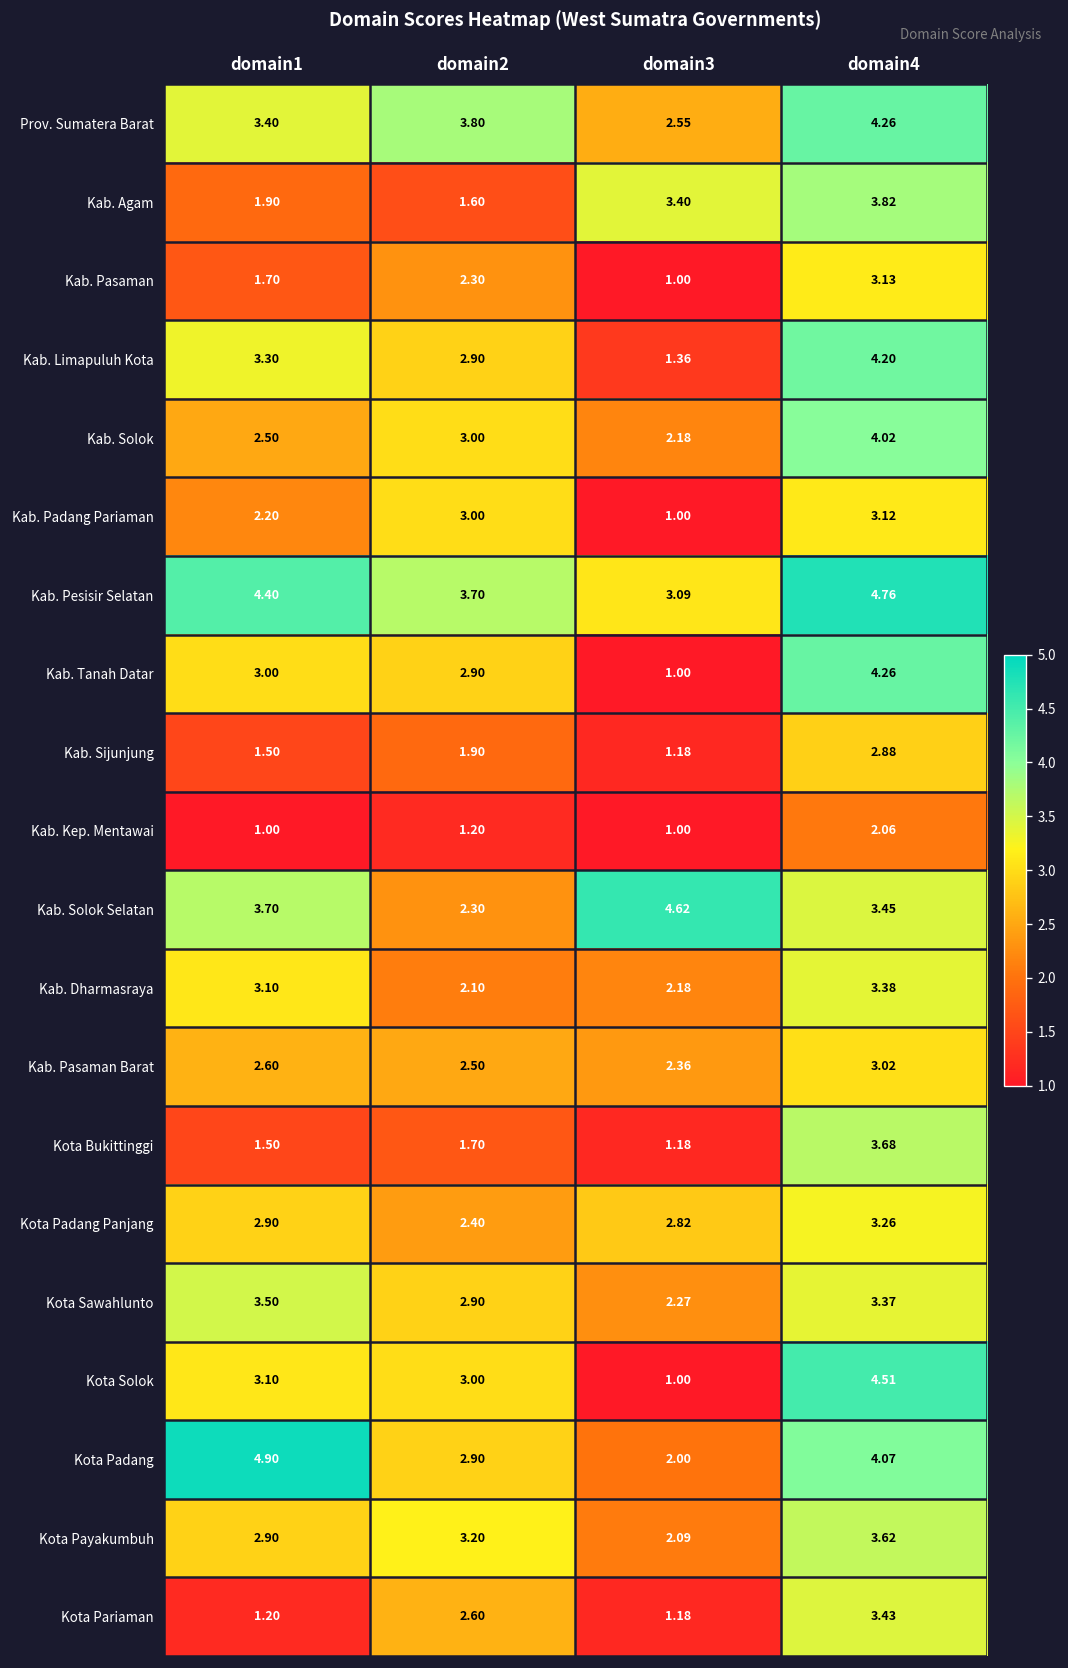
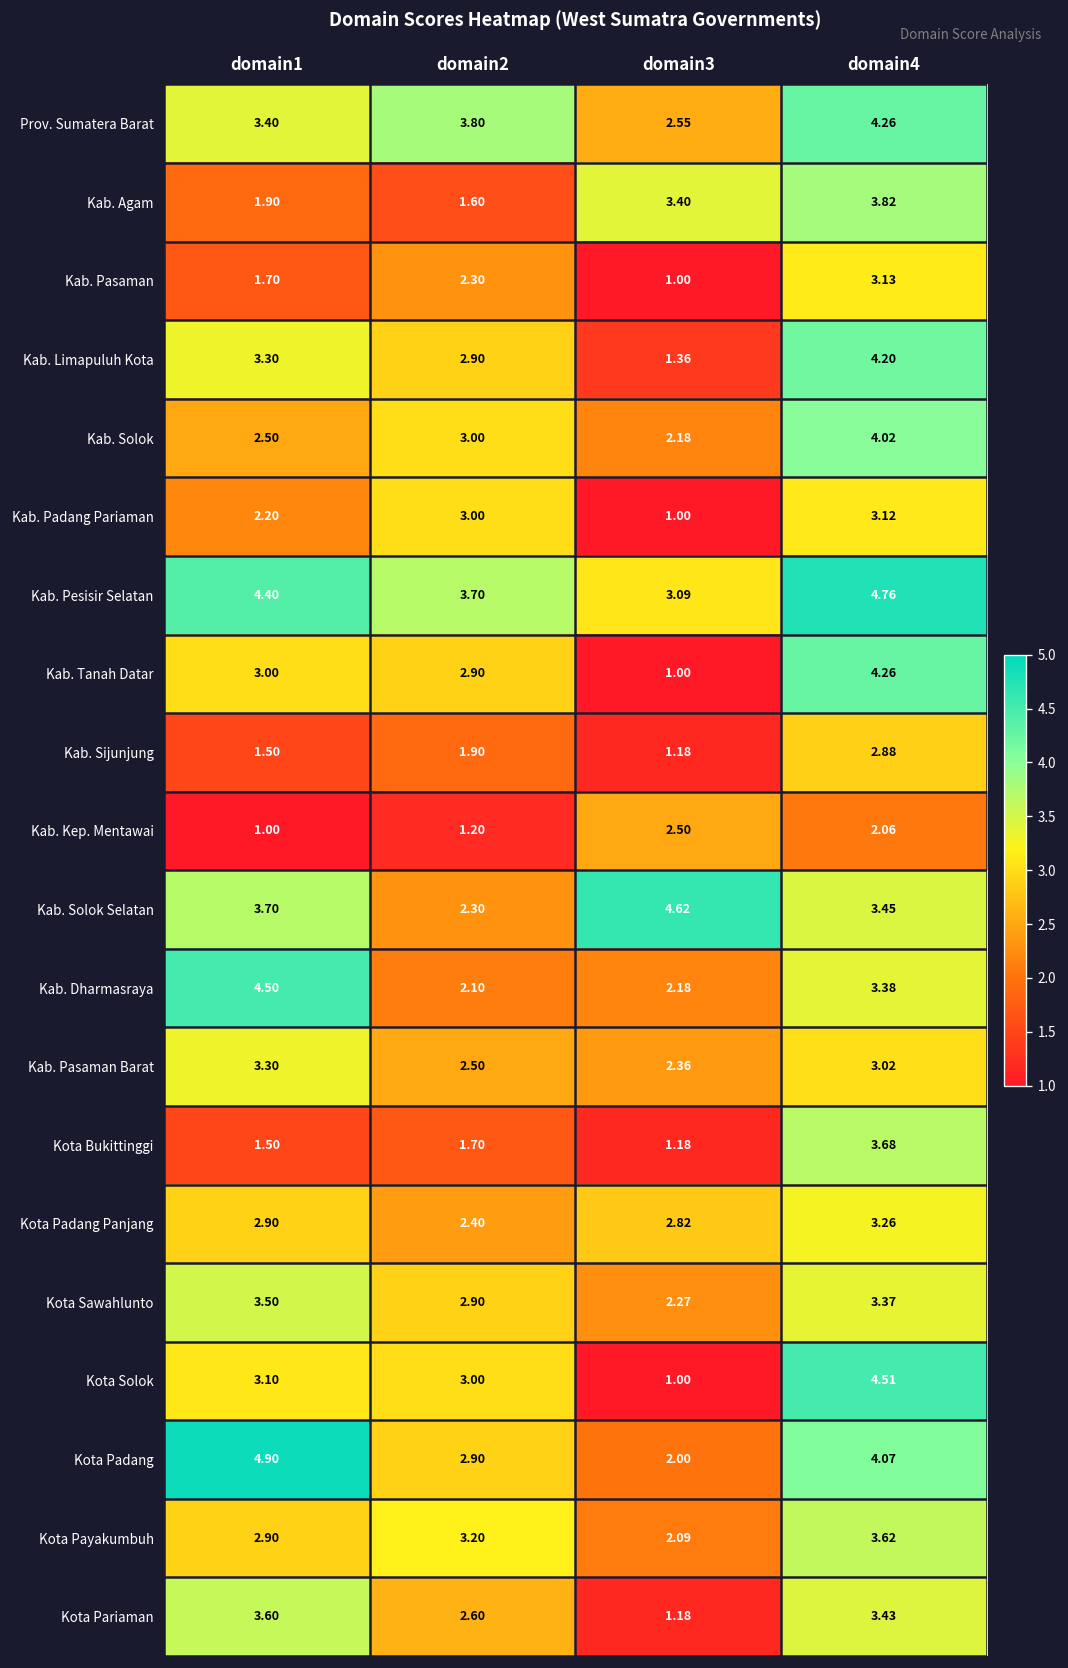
Kab. Kep. Mentawai, domain3: 1.00 -> 2.50
Kab. Dharmasraya, domain1: 3.10 -> 4.50
Kab. Pasaman Barat, domain1: 2.60 -> 3.30
Kota Pariaman, domain1: 1.20 -> 3.60
